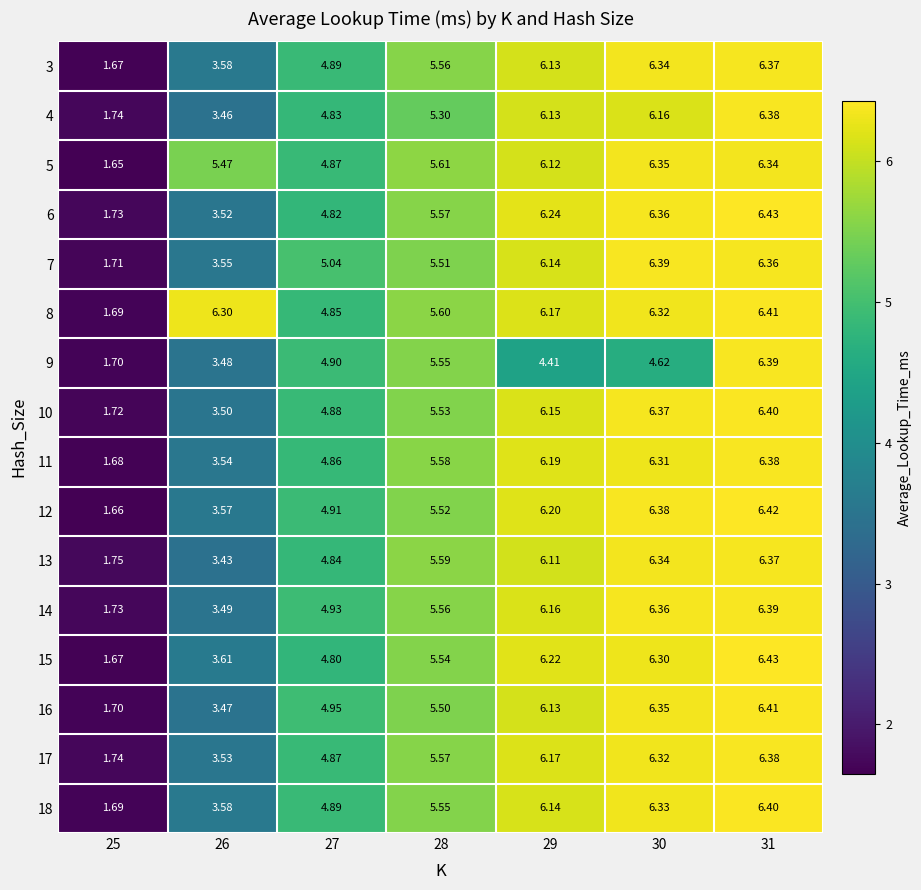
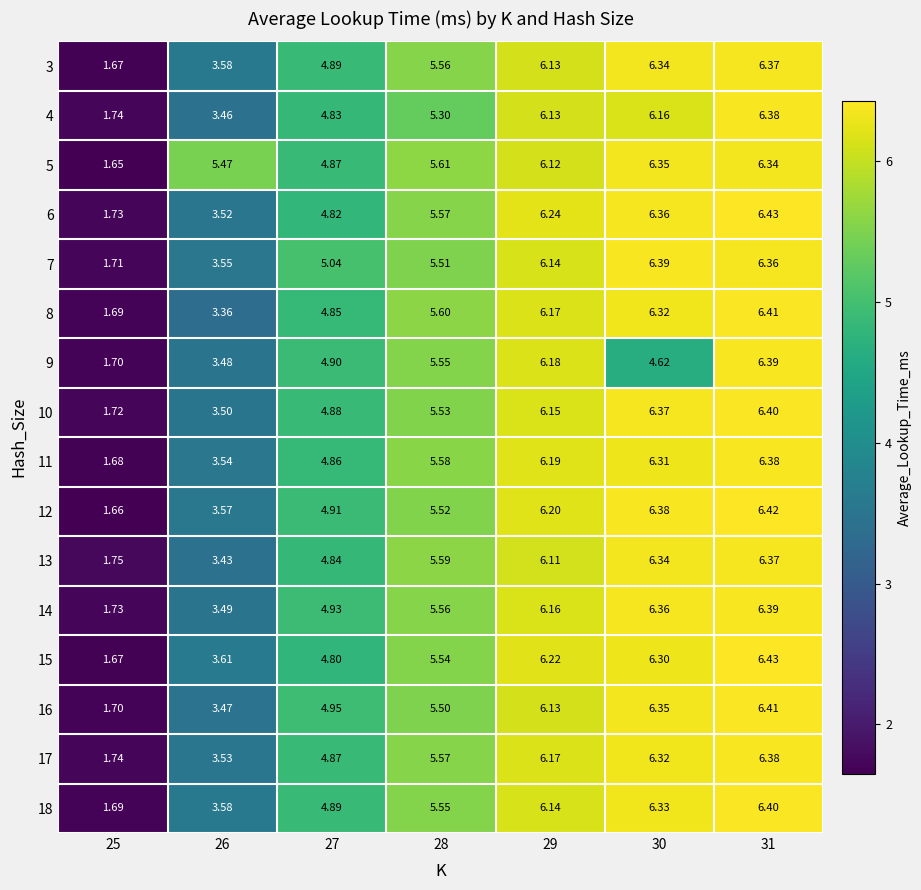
8, 26: 6.30 -> 3.36
9, 29: 4.41 -> 6.18
